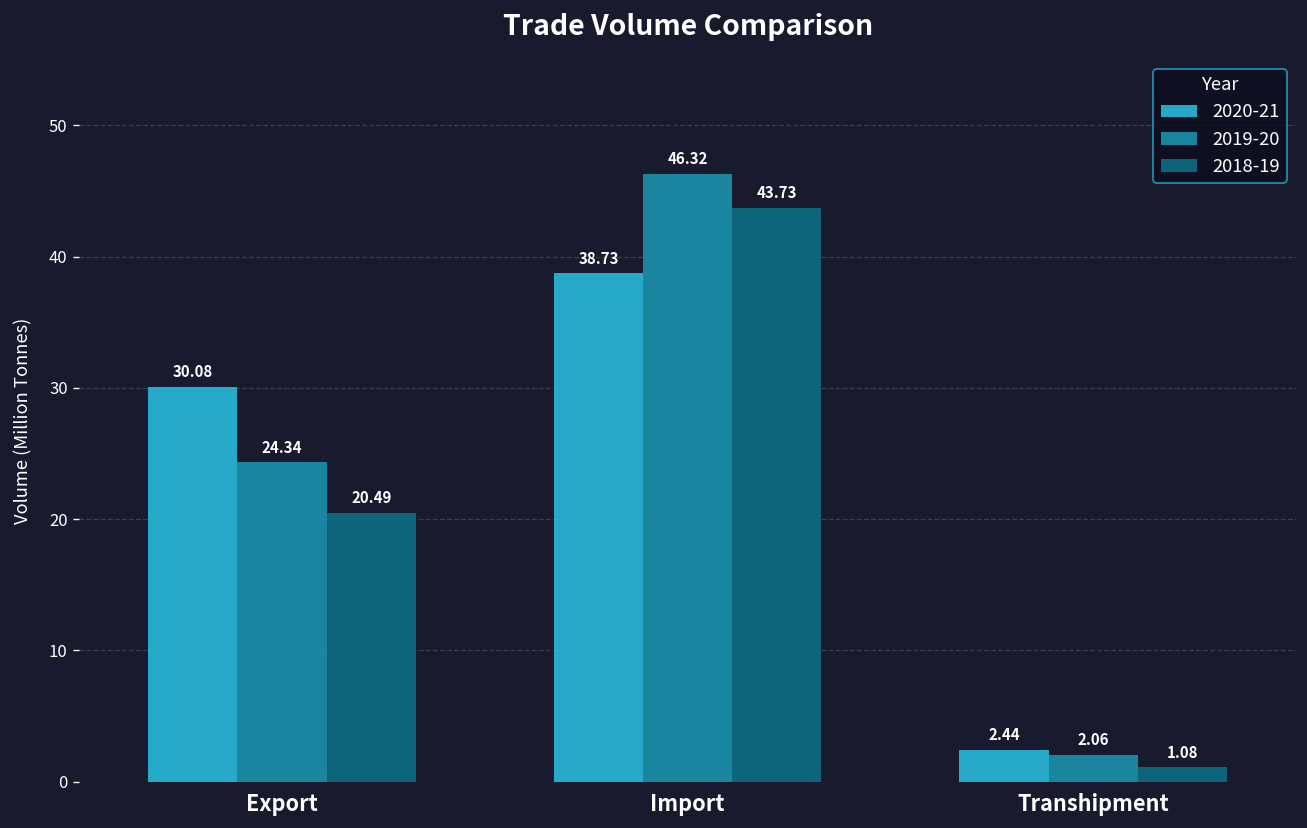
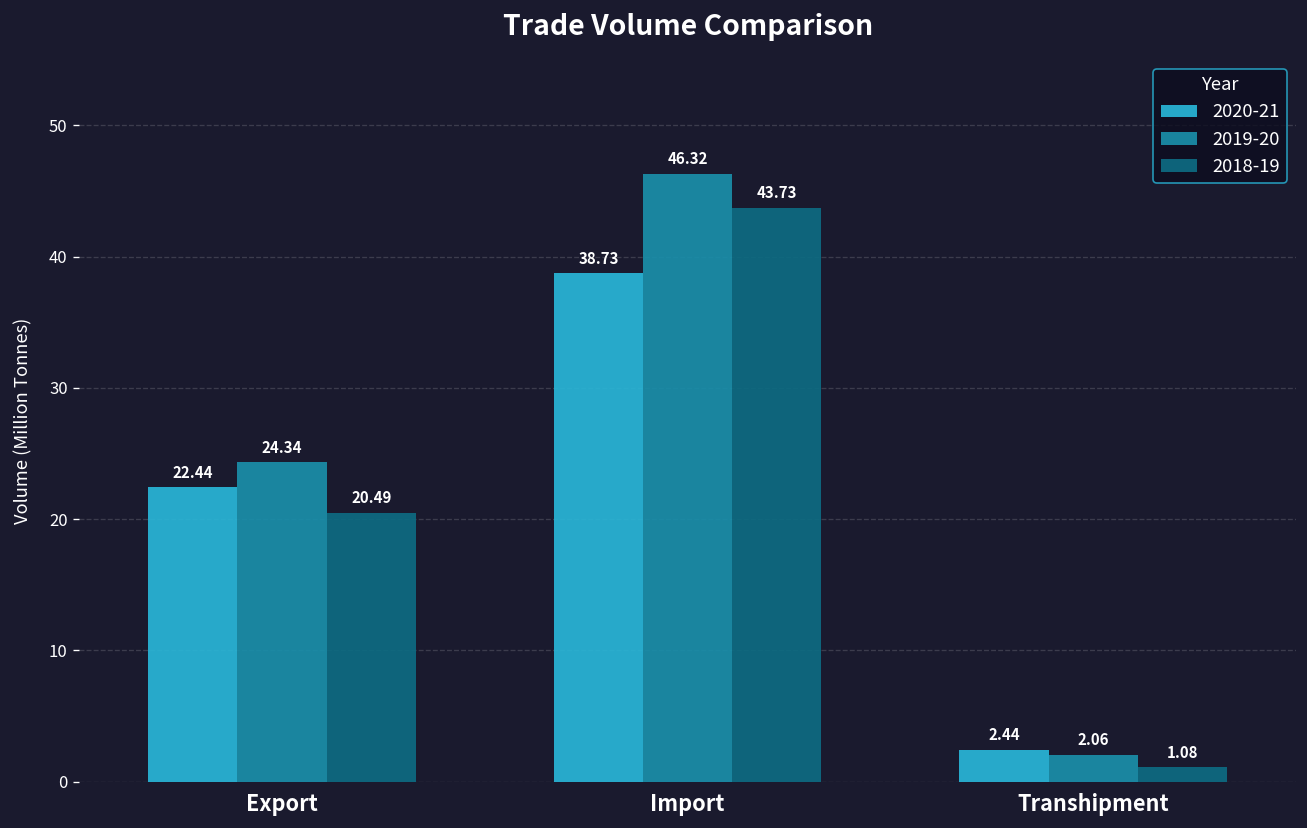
2020-21, Export: 30.08 -> 22.44
